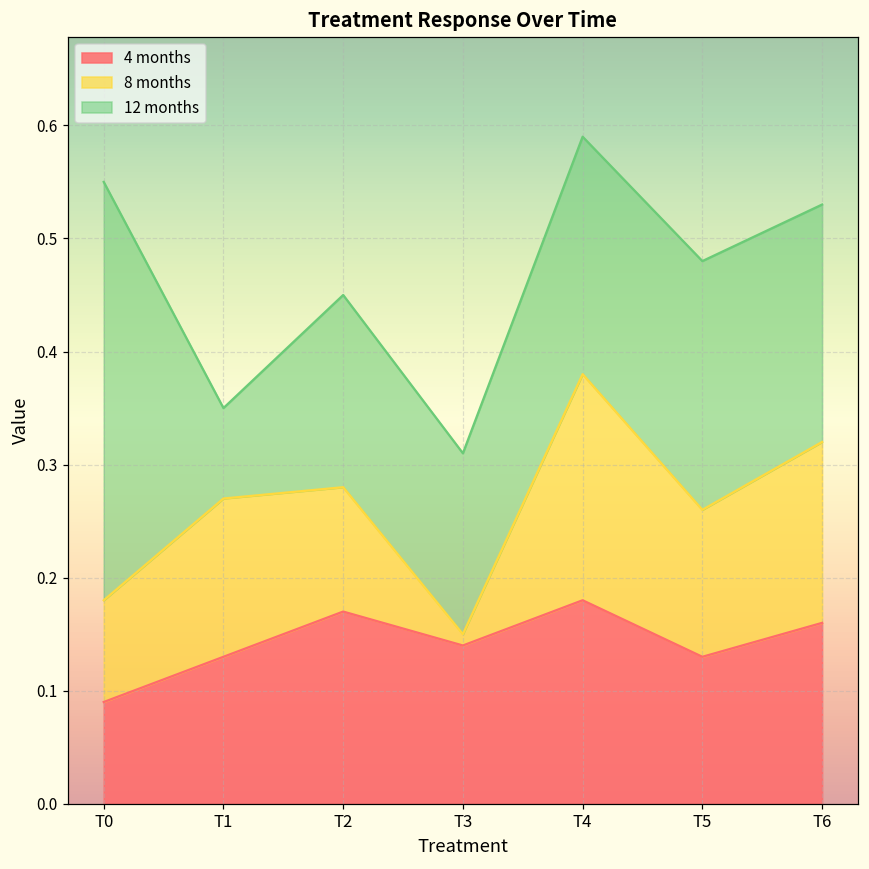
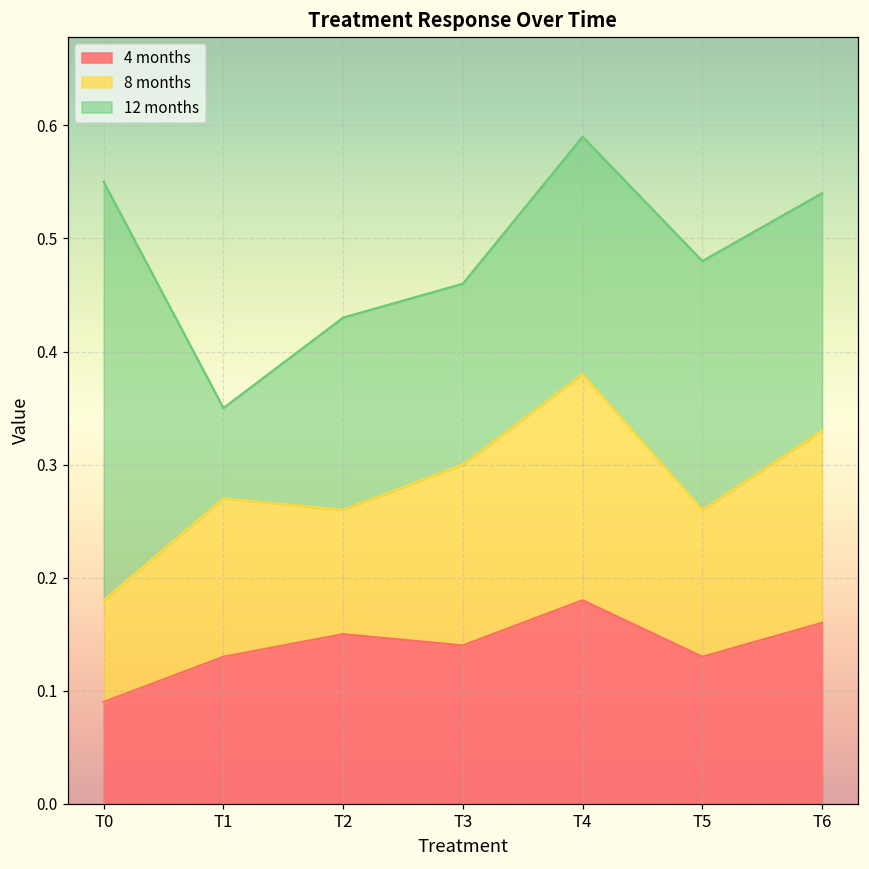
4 months, T2: 0.17 -> 0.15
8 months, T3: 0.01 -> 0.16
8 months, T6: 0.16 -> 0.17
